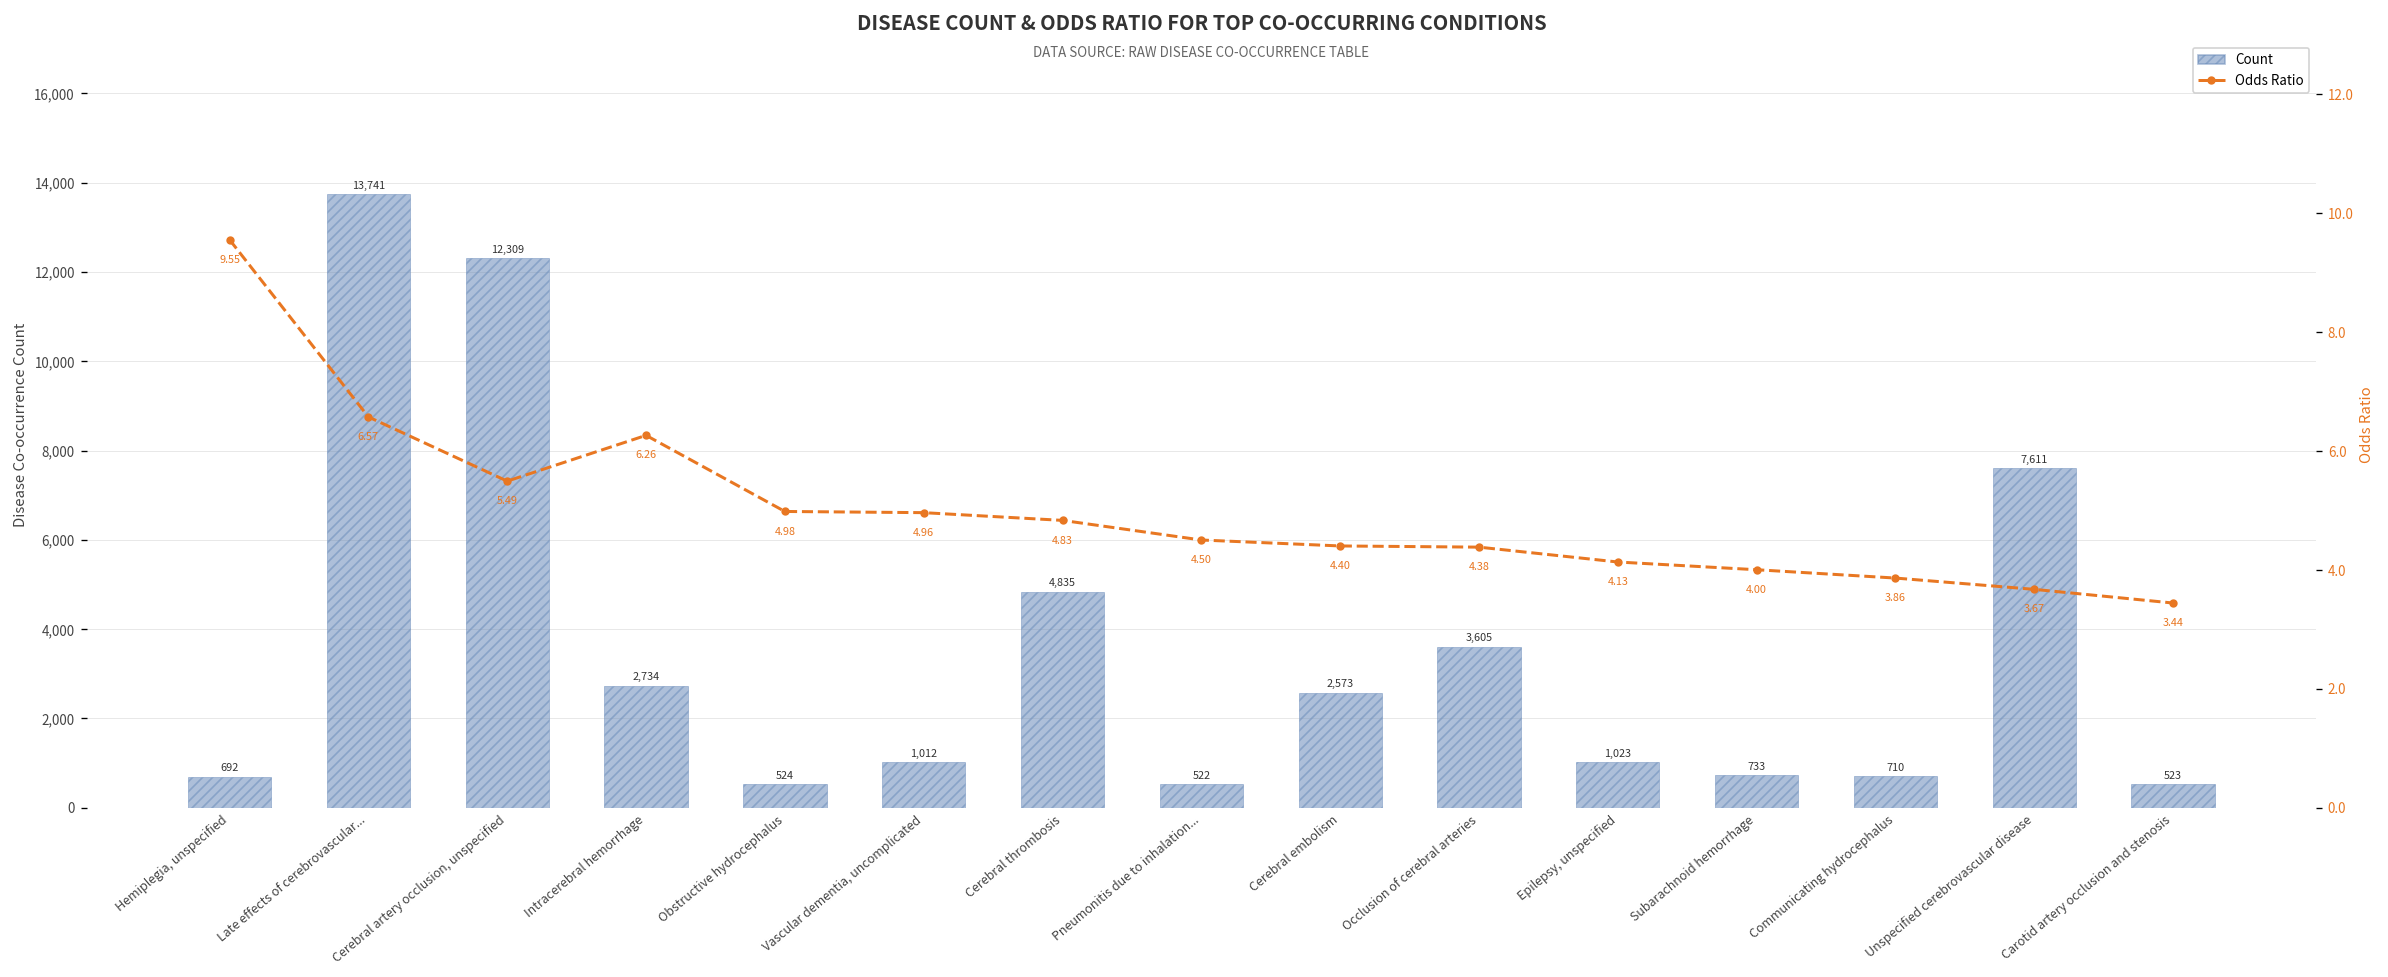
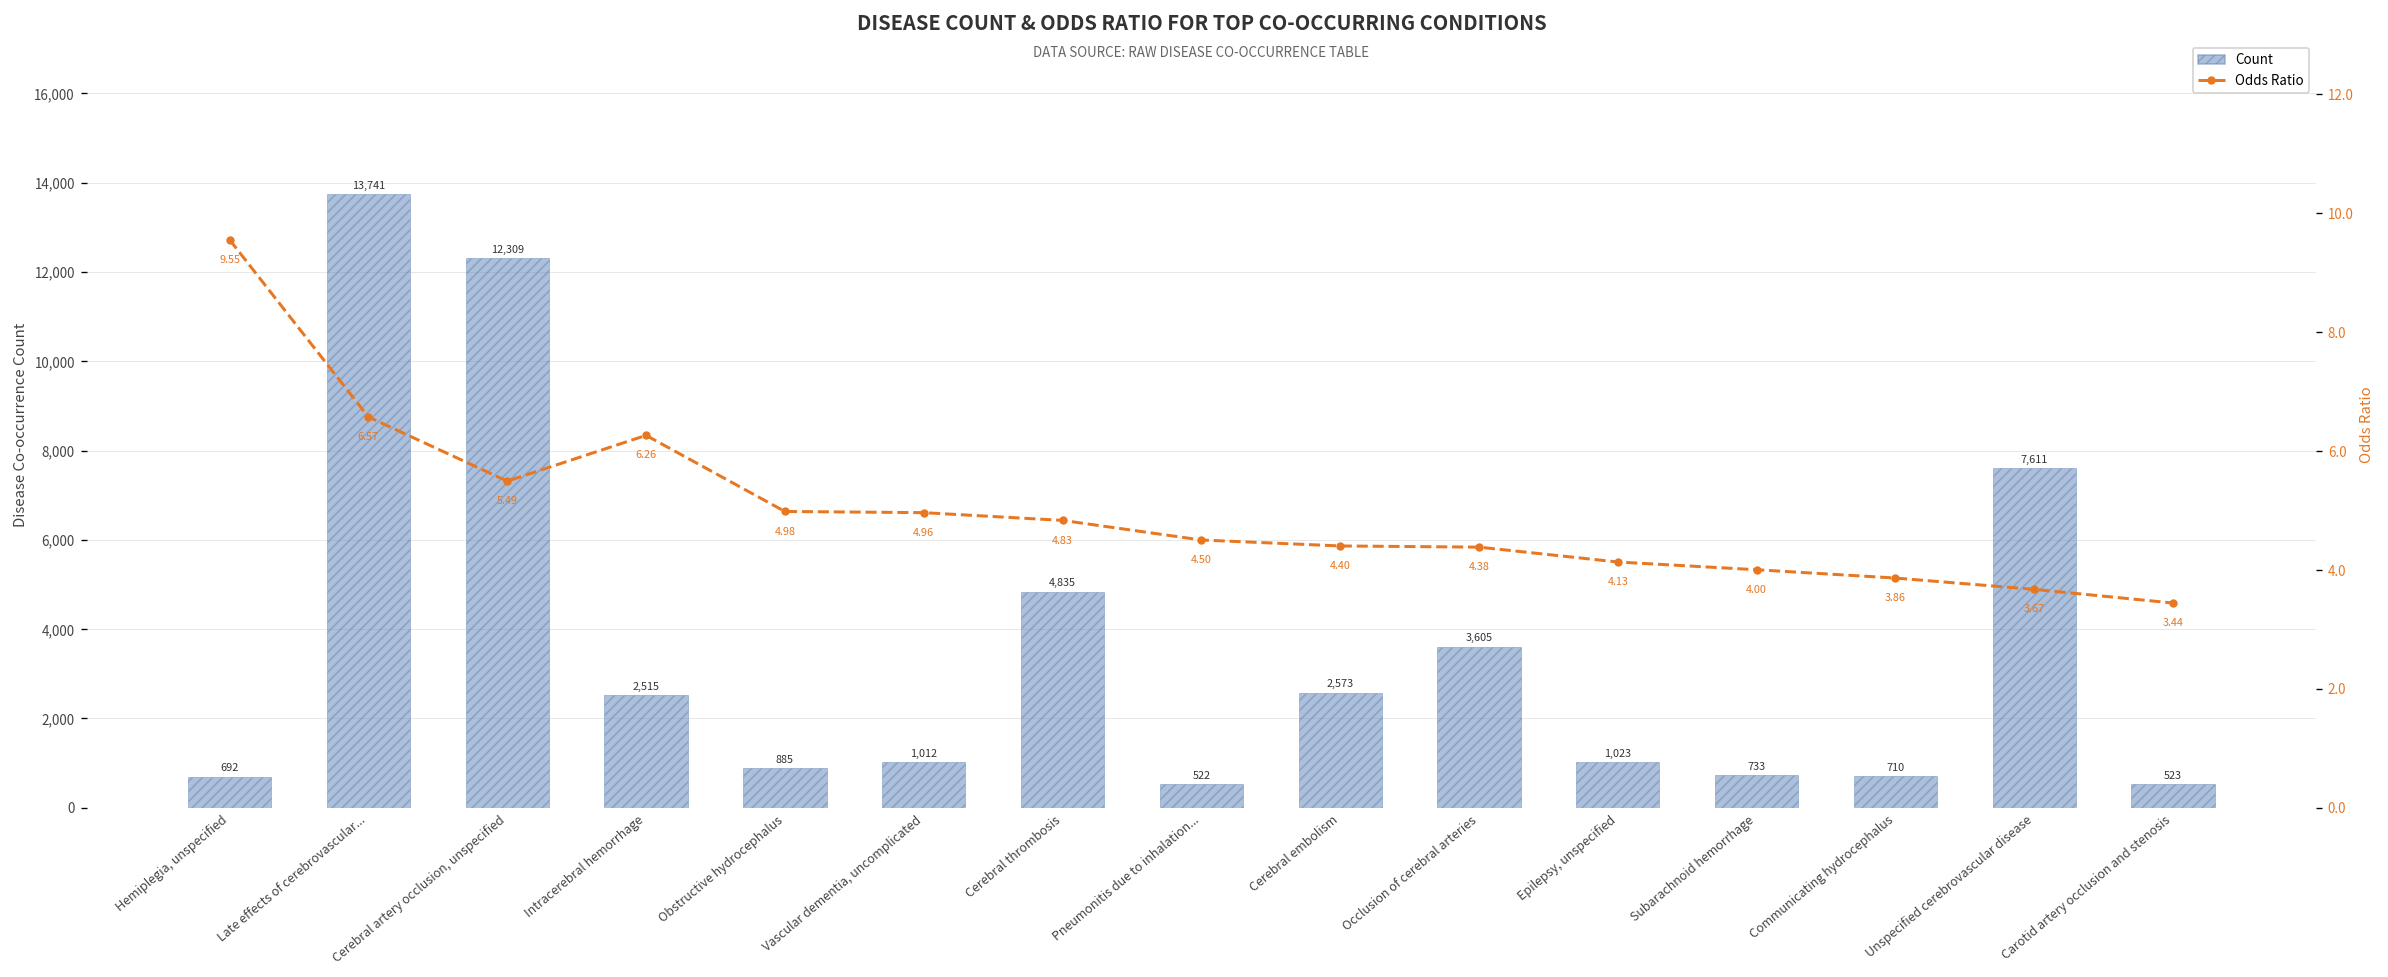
Count, Intracerebral hemorrhage: 2,734 -> 2,515
Count, Obstructive hydrocephalus: 524 -> 885
